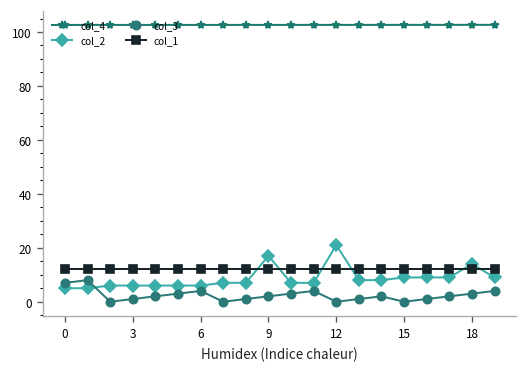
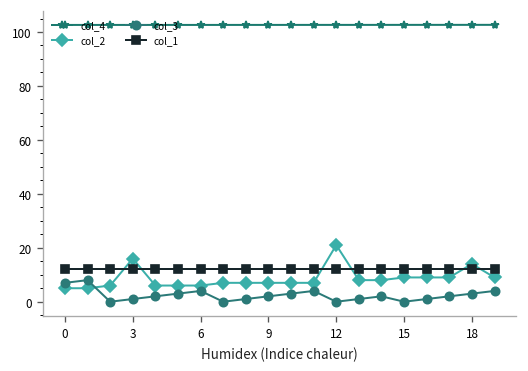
col_2, 3: 6 -> 16
col_2, 9: 17 -> 7
